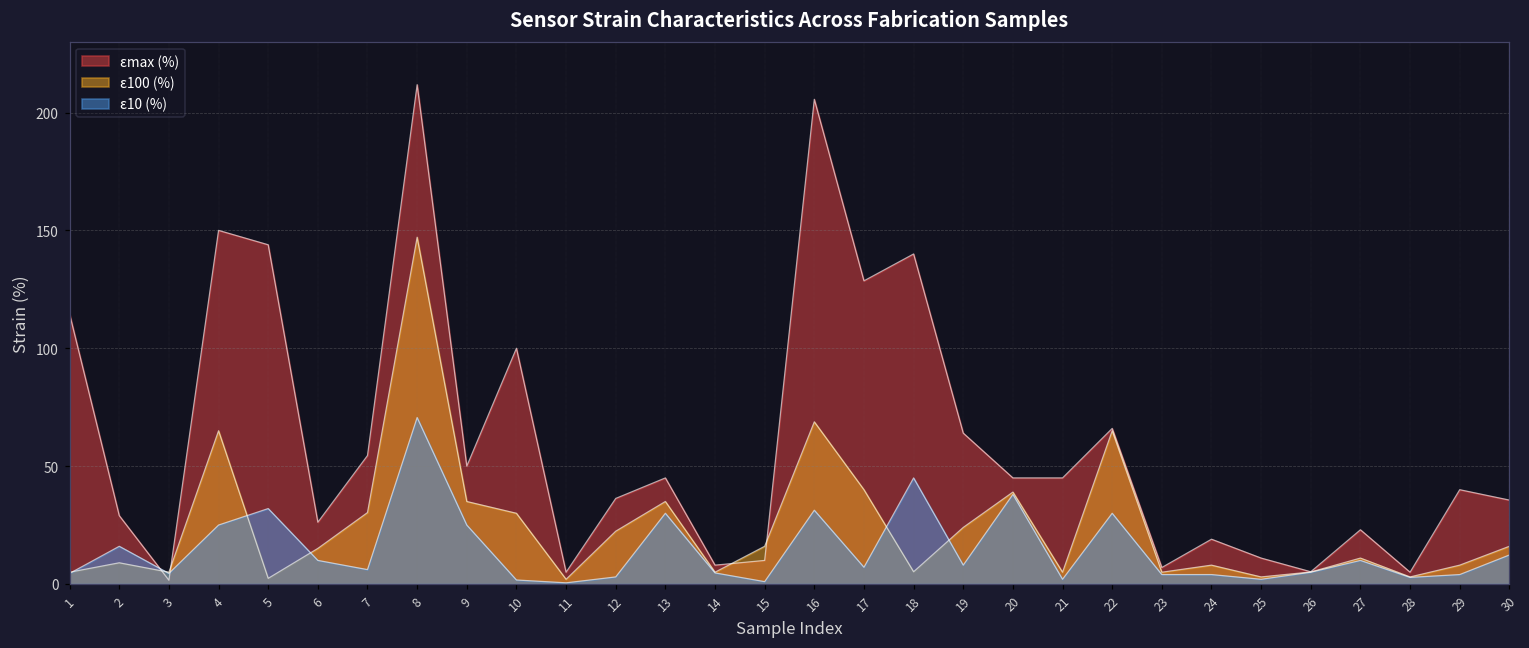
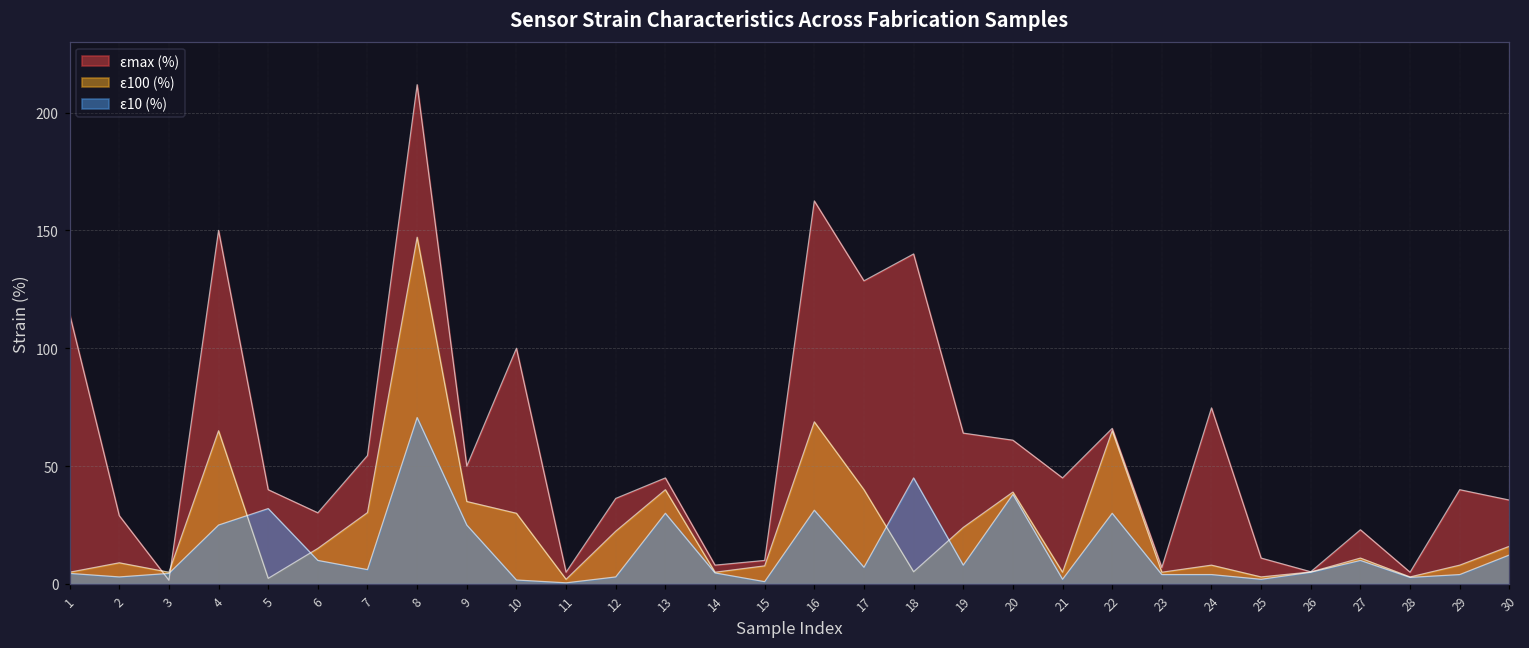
ε10 (%), 2: 16 -> 3
εmax (%), 5: 144 -> 40
εmax (%), 6: 26 -> 30
ε100 (%), 13: 35 -> 40
ε100 (%), 15: 16 -> 8
εmax (%), 16: 206 -> 163
εmax (%), 20: 45 -> 61
εmax (%), 24: 19 -> 75
